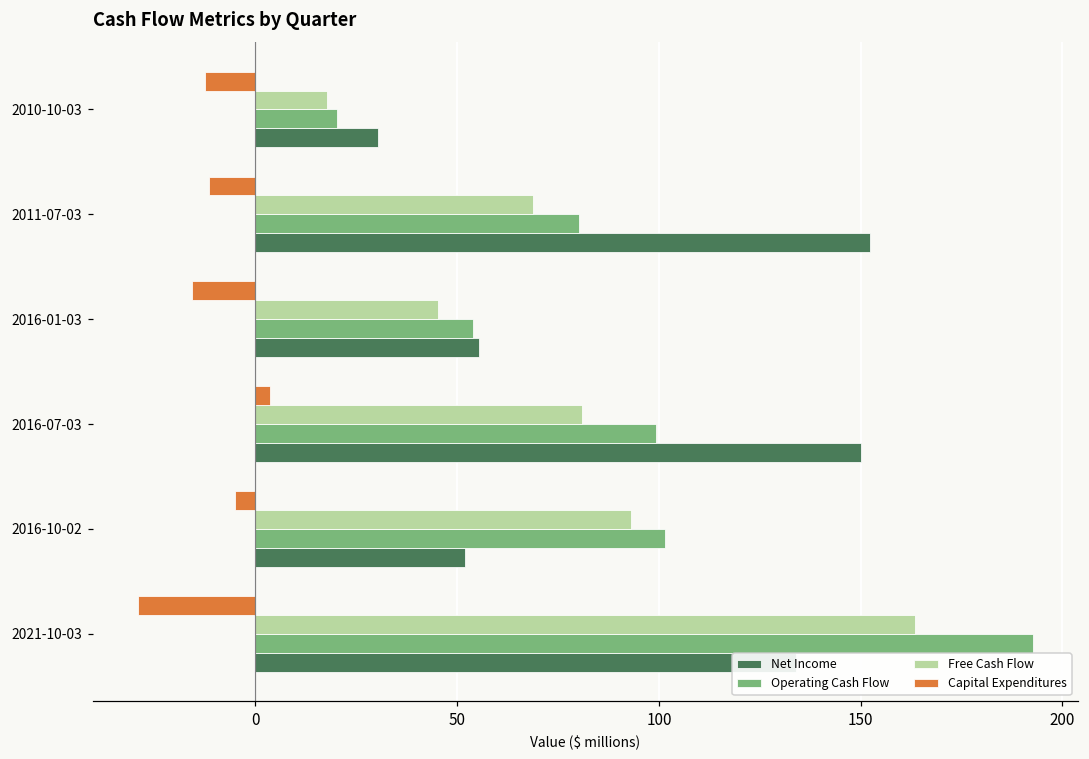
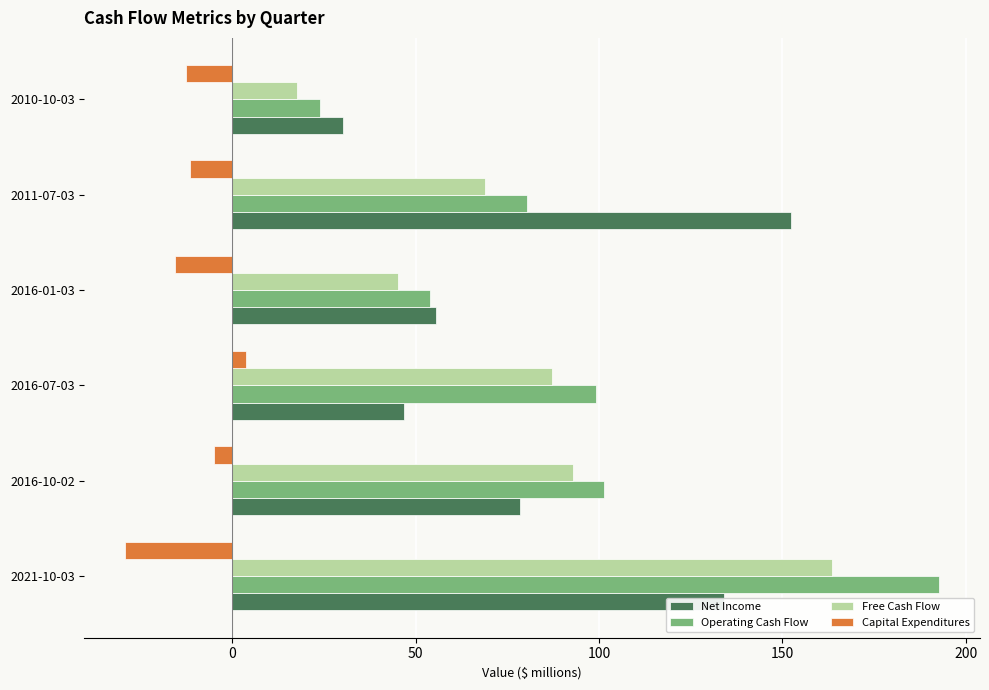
Operating Cash Flow, 2010-10-03: 20 -> 24
Free Cash Flow, 2016-07-03: 81 -> 87
Net Income, 2016-07-03: 150 -> 47
Net Income, 2016-10-02: 52 -> 78
